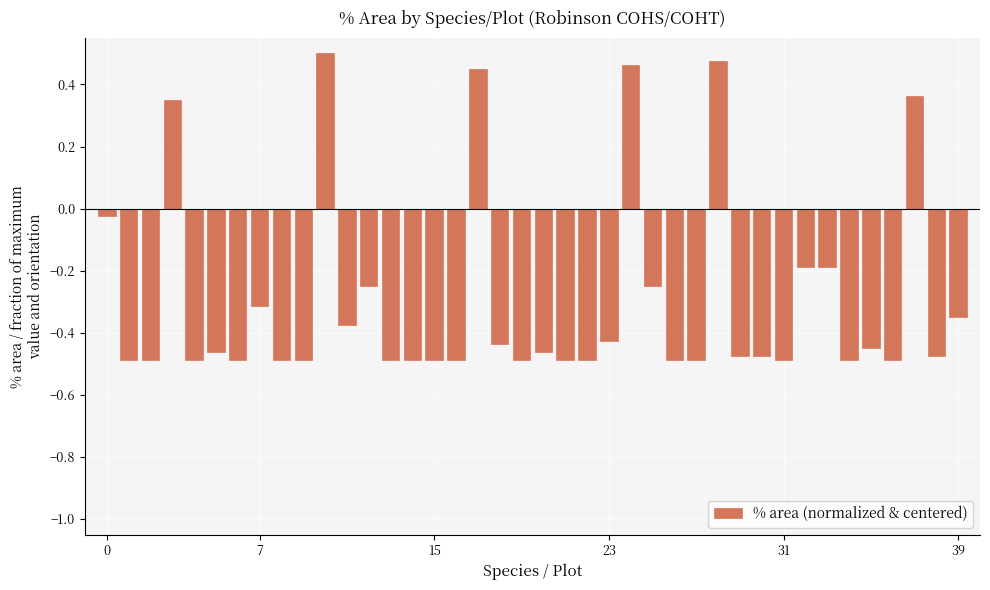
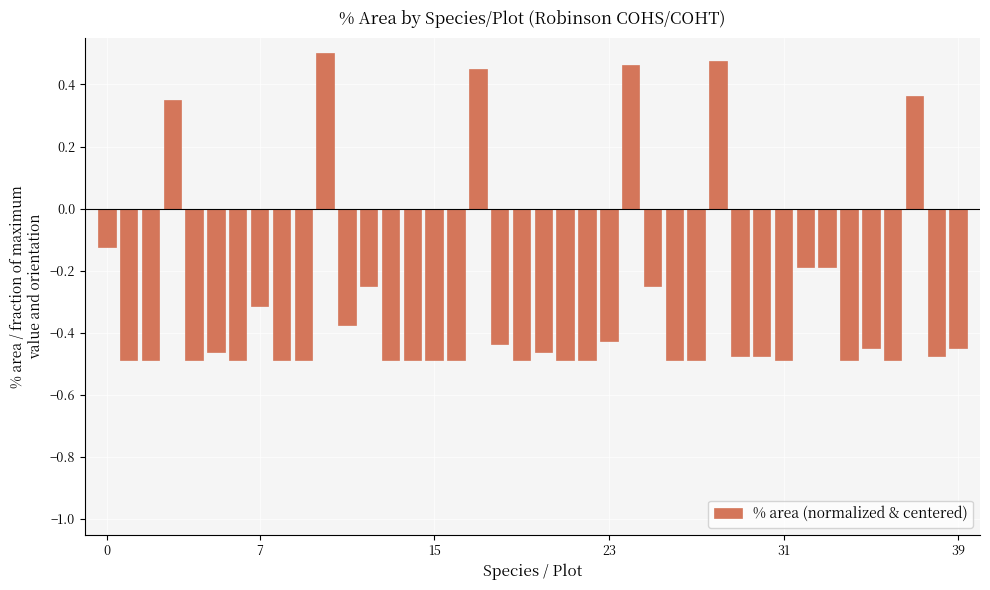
0: -0.03 -> -0.13
39: -0.35 -> -0.45
